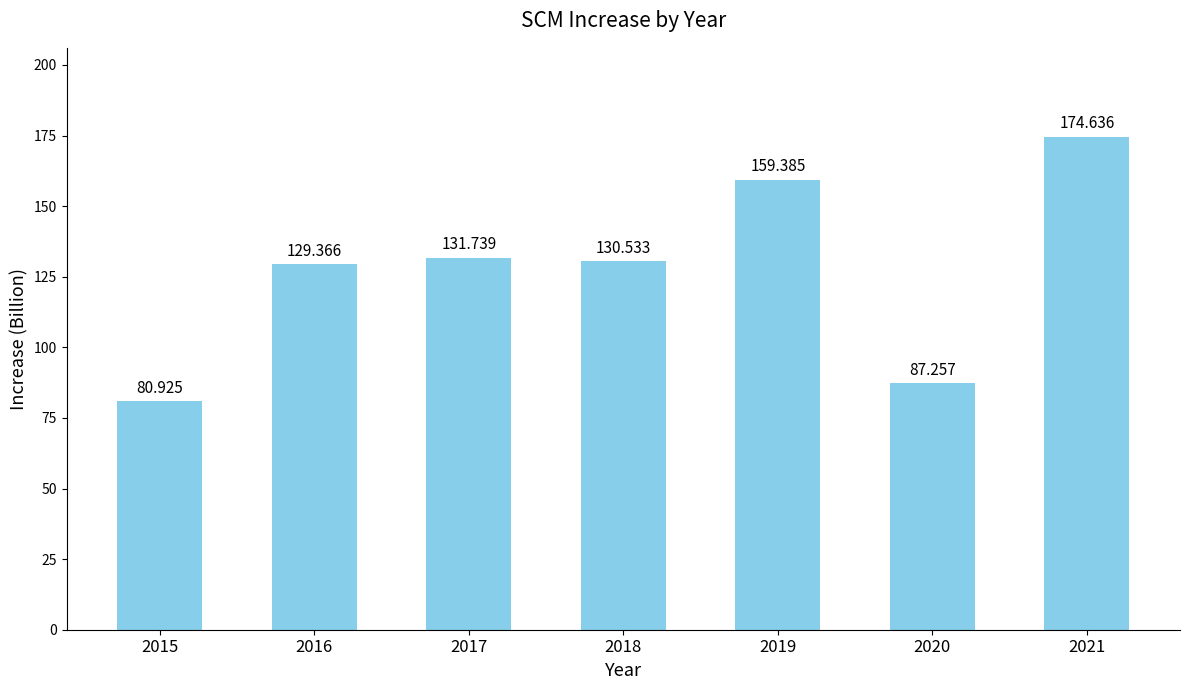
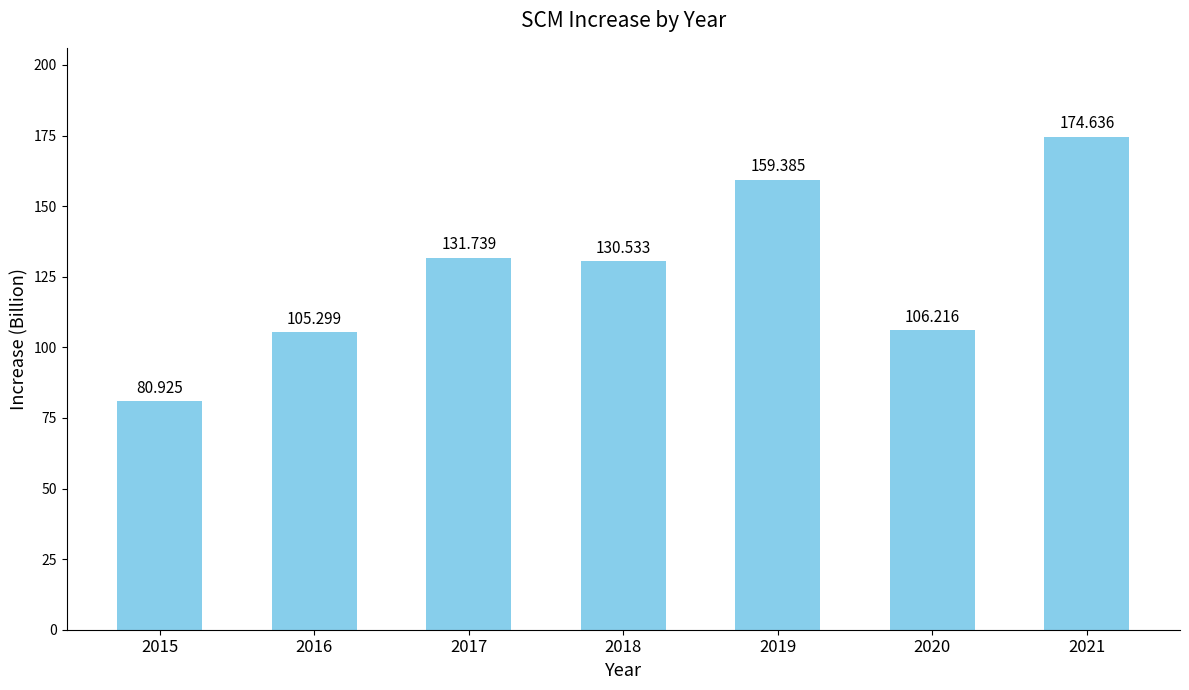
2016: 129.366 -> 105.299
2020: 87.257 -> 106.216
